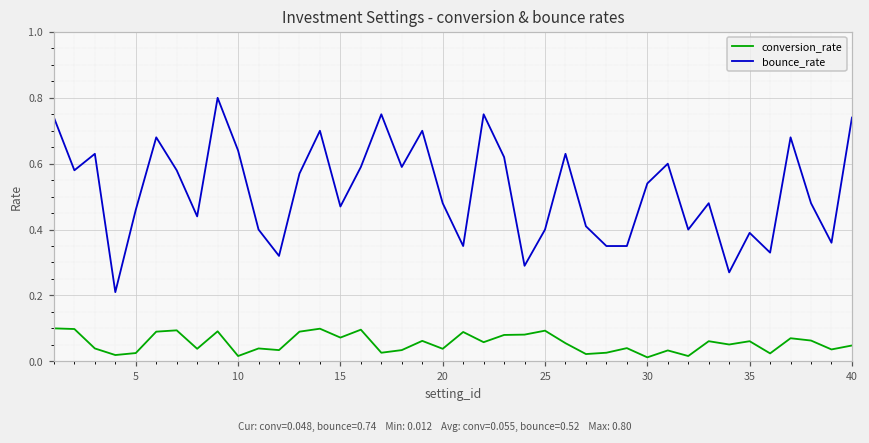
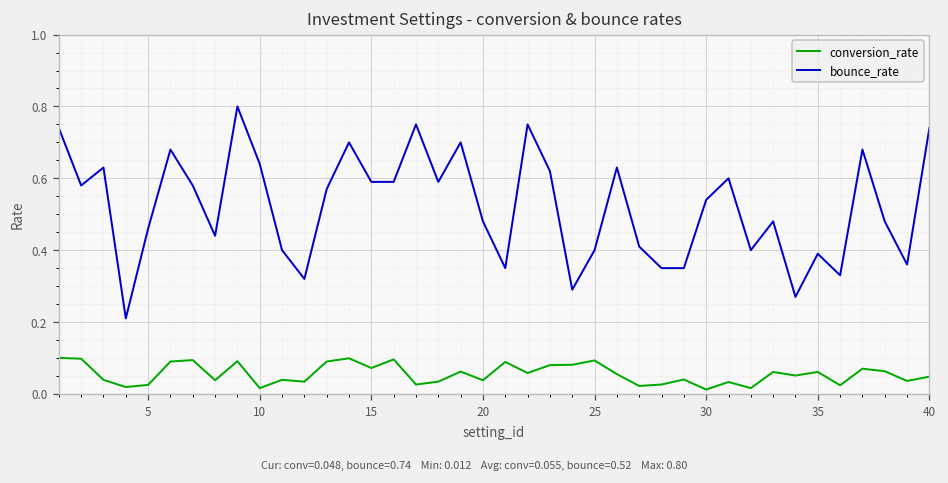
bounce_rate, 15: 0.47 -> 0.59
